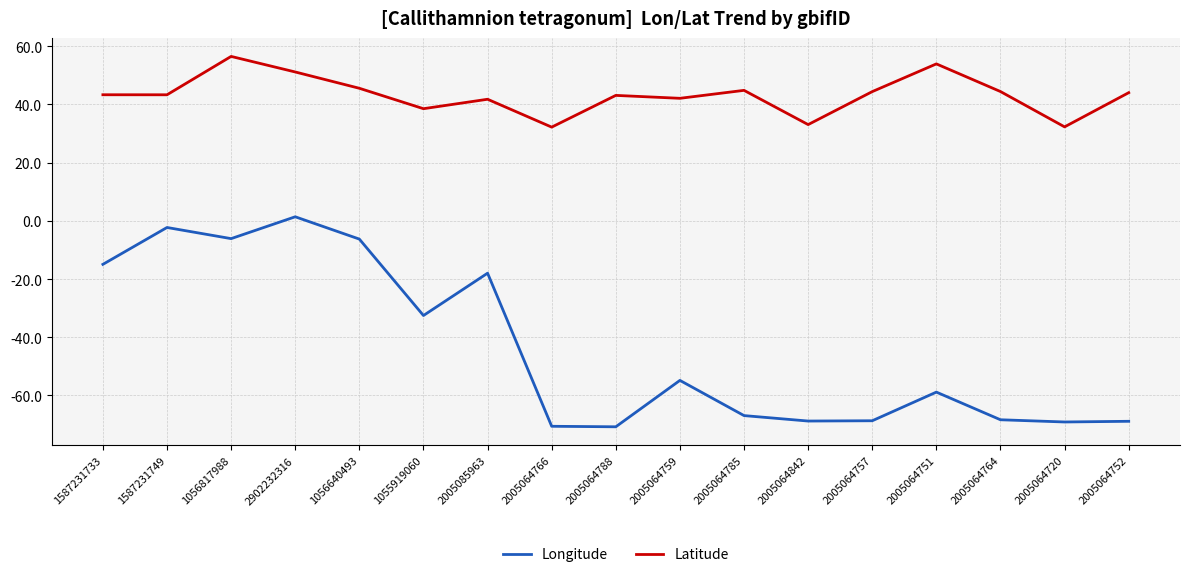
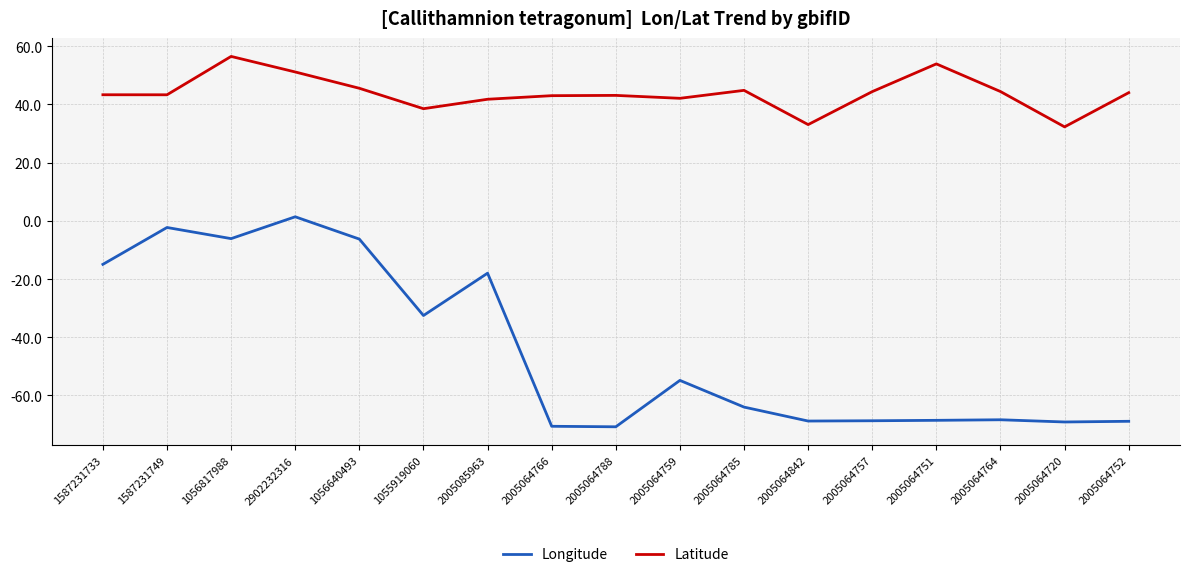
Latitude, 2005064766: 32 -> 43
Longitude, 2005064785: -67 -> -64
Longitude, 2005064751: -59 -> -69
